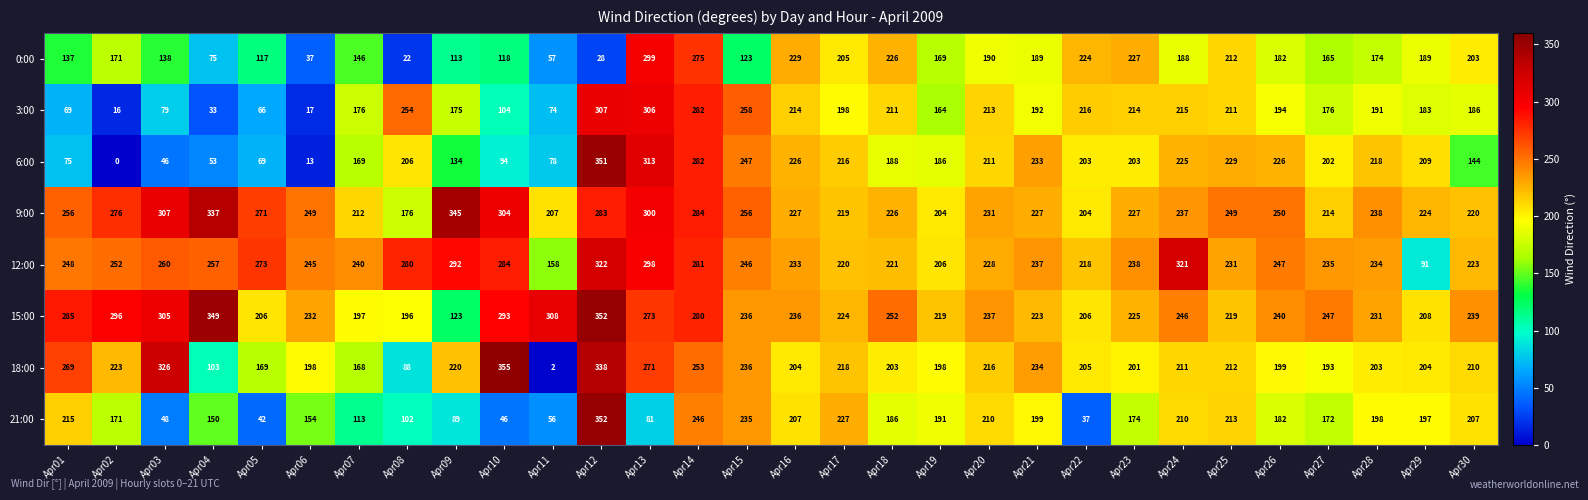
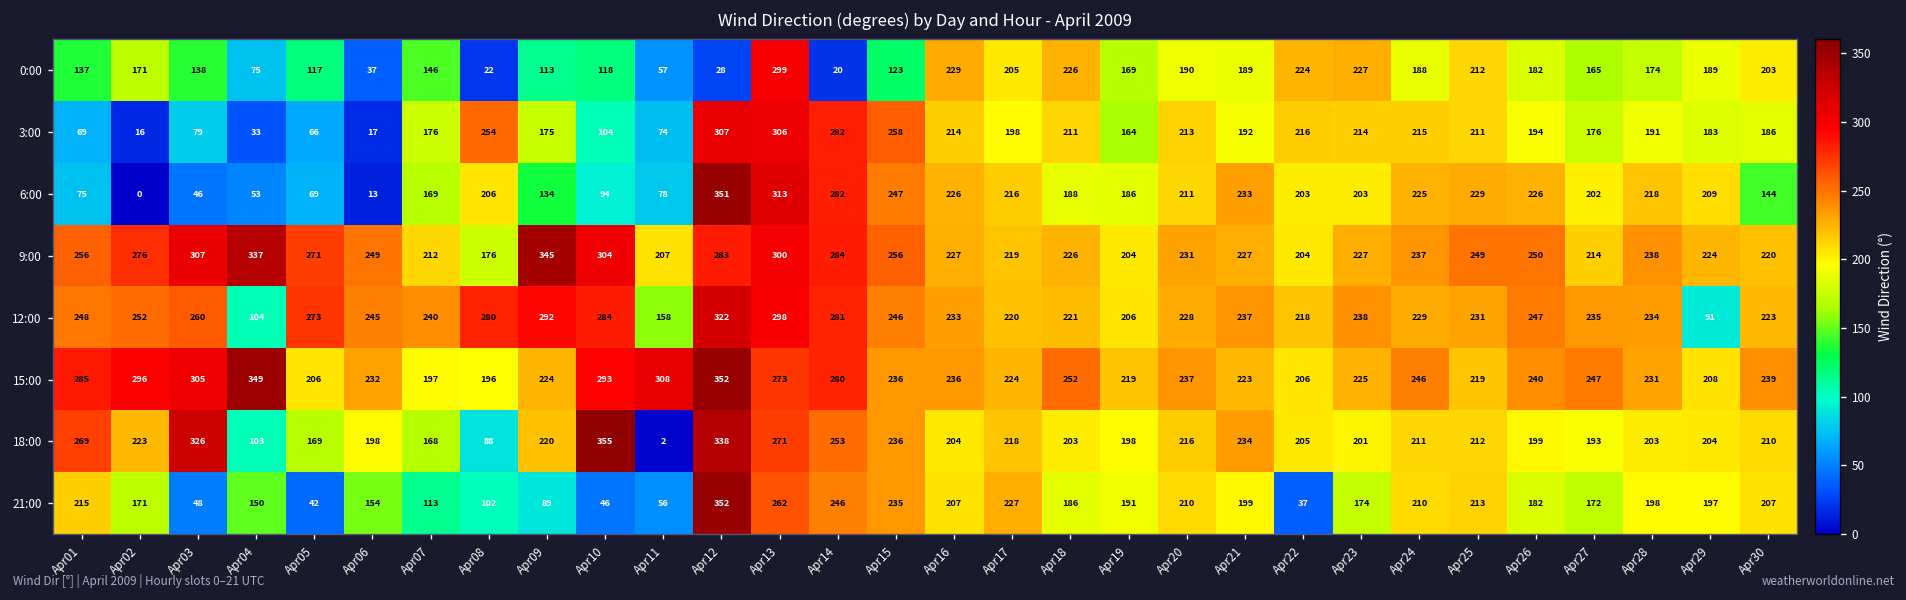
0:00, Apr14: 275 -> 20
12:00, Apr04: 257 -> 104
12:00, Apr24: 321 -> 229
15:00, Apr09: 123 -> 224
21:00, Apr13: 81 -> 262
